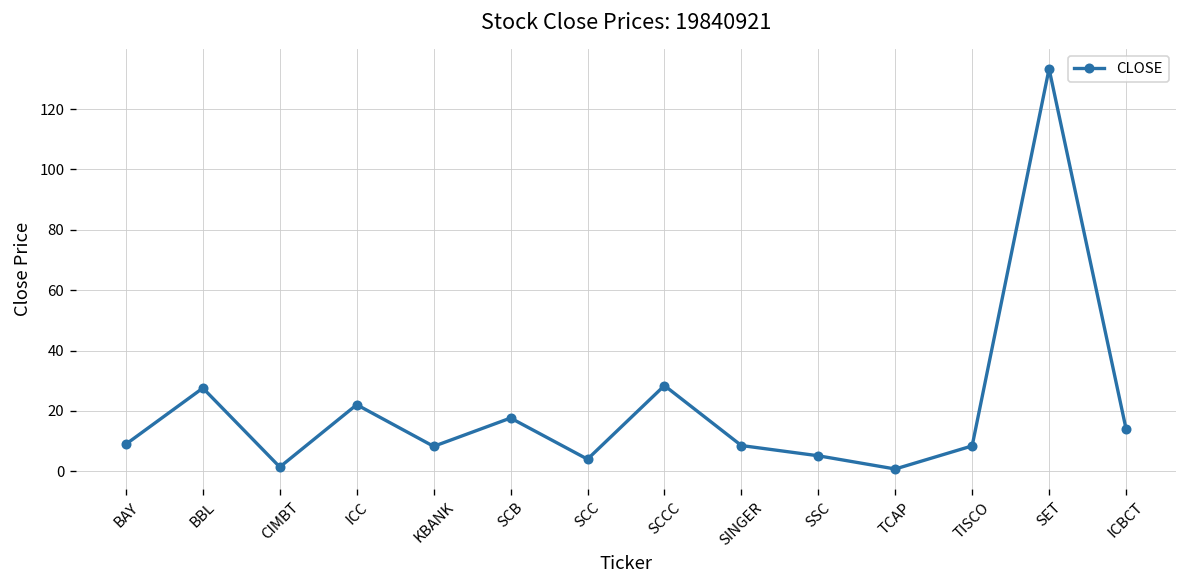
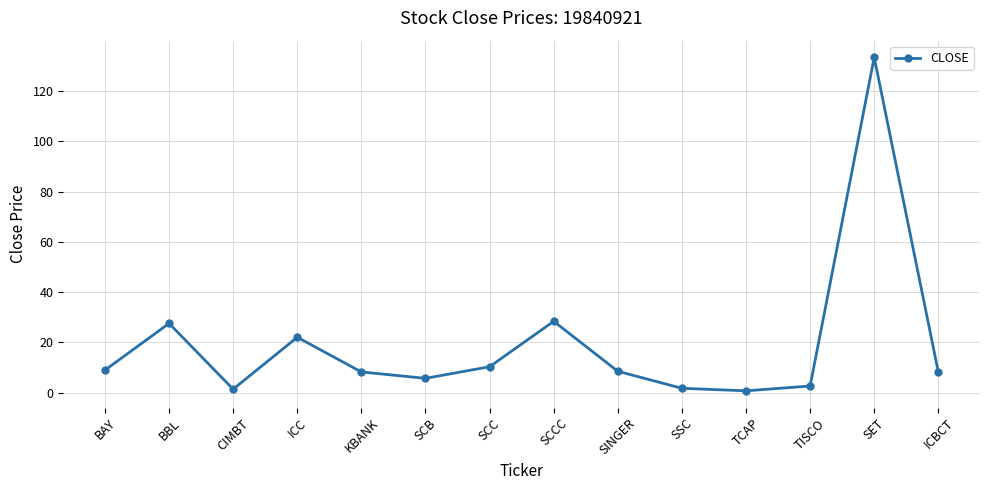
SCB: 18 -> 6
SCC: 4 -> 10
SSC: 5 -> 2
TISCO: 8 -> 3
ICBCT: 14 -> 8
